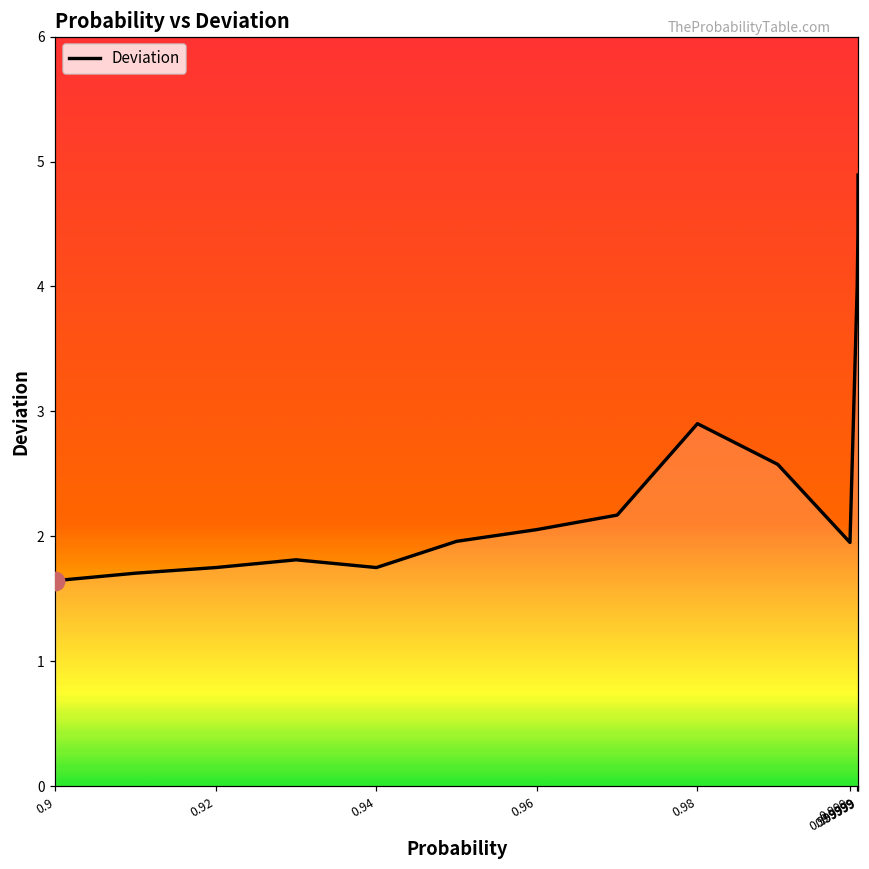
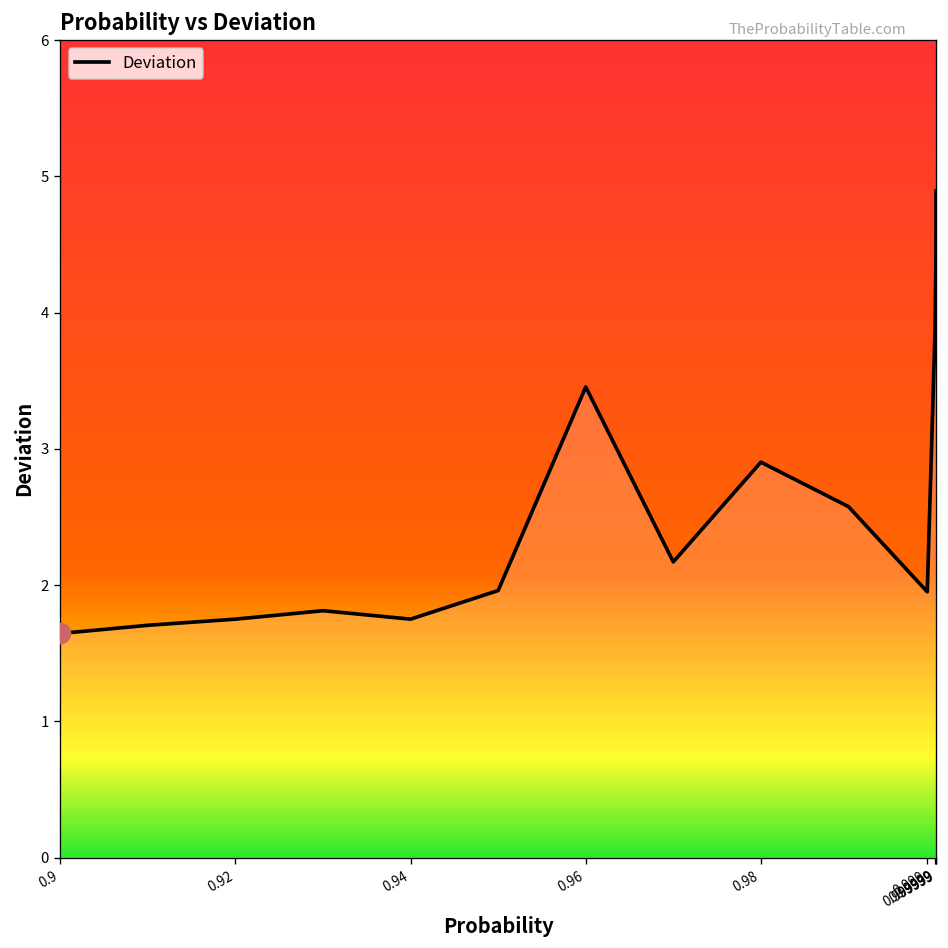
Deviation, 0.96: 2.05 -> 3.45
Deviation, 0.9999: 4.00 -> 3.89
